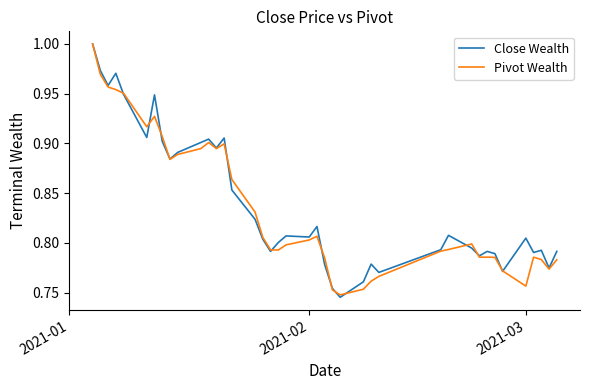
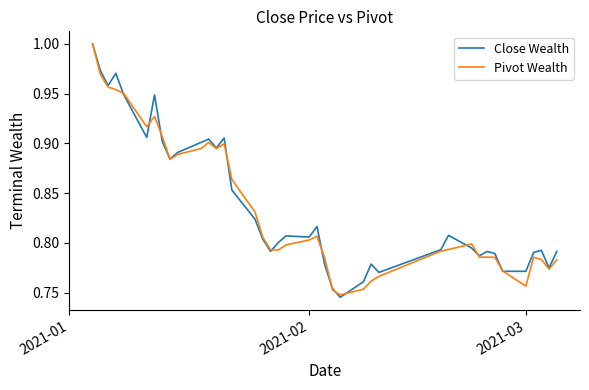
Close Wealth, 2021-03: 0.80 -> 0.77
